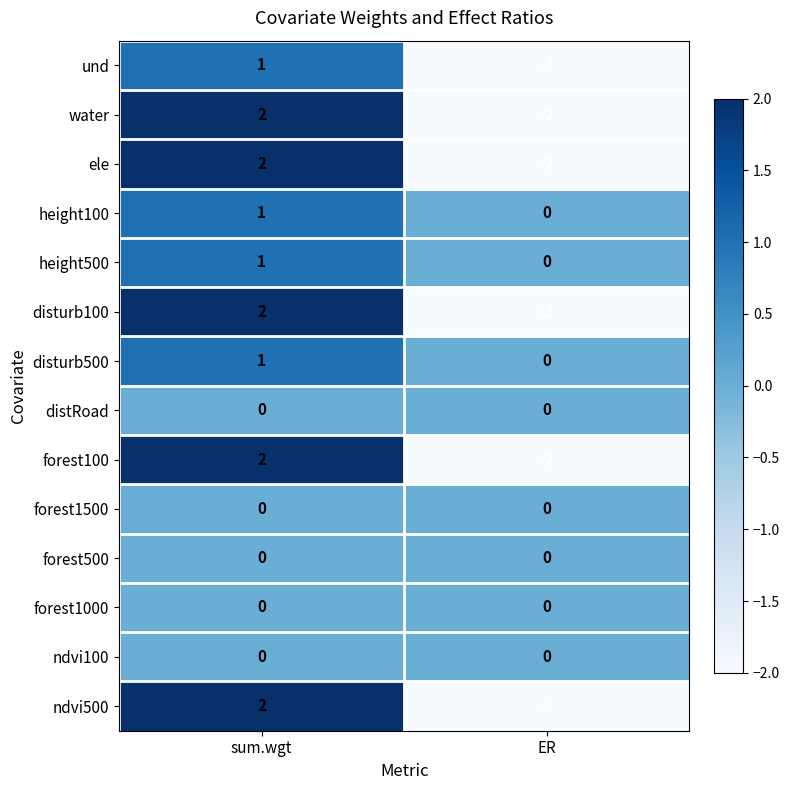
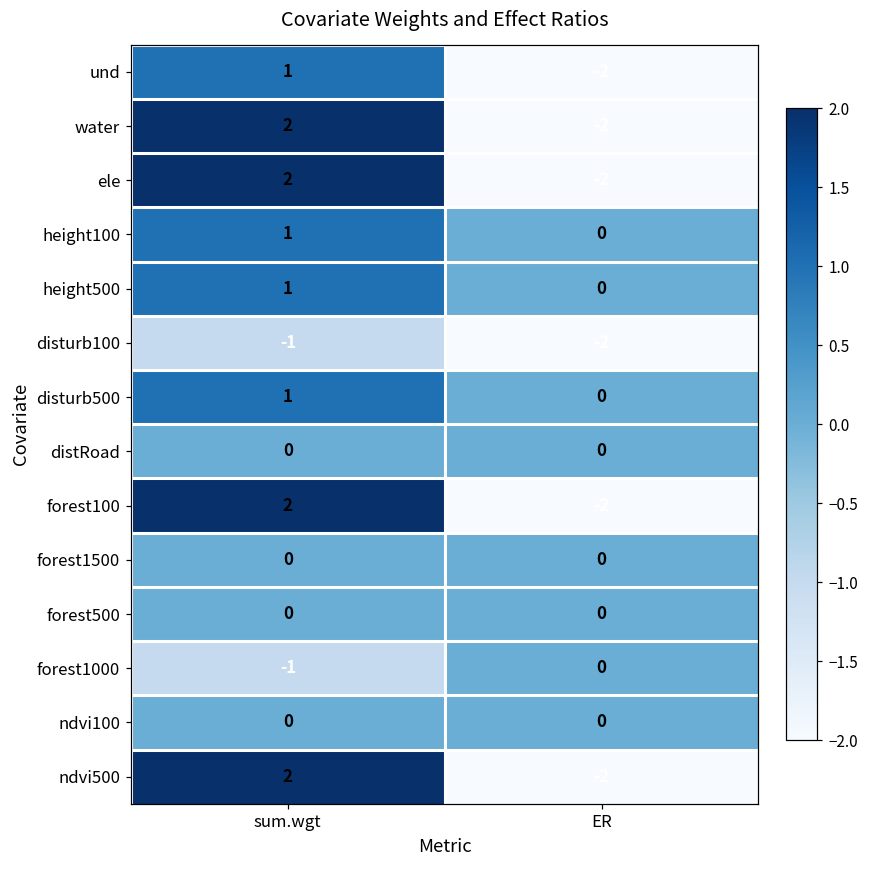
disturb100, sum.wgt: 2 -> -1
forest1000, sum.wgt: 0 -> -1
